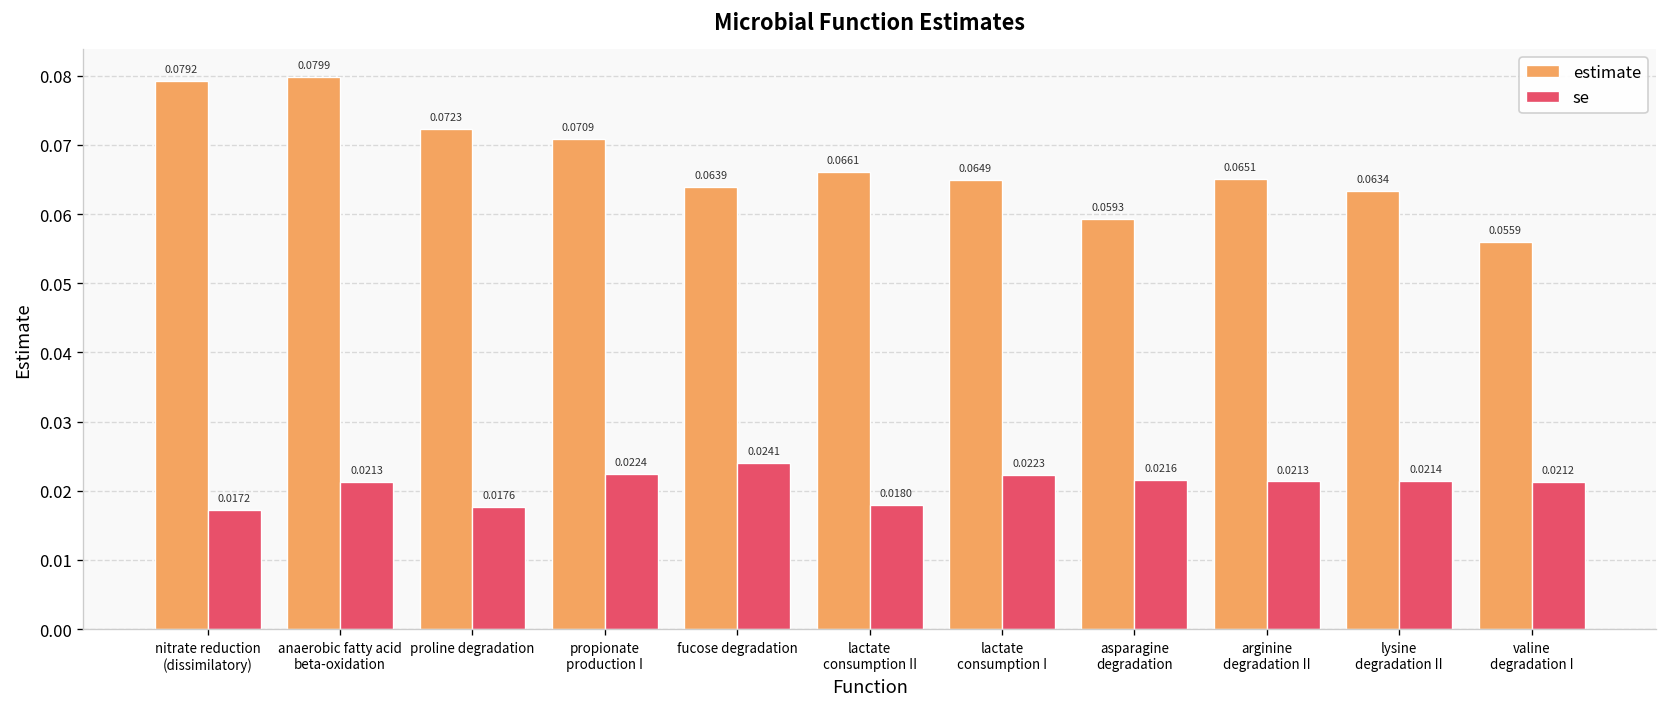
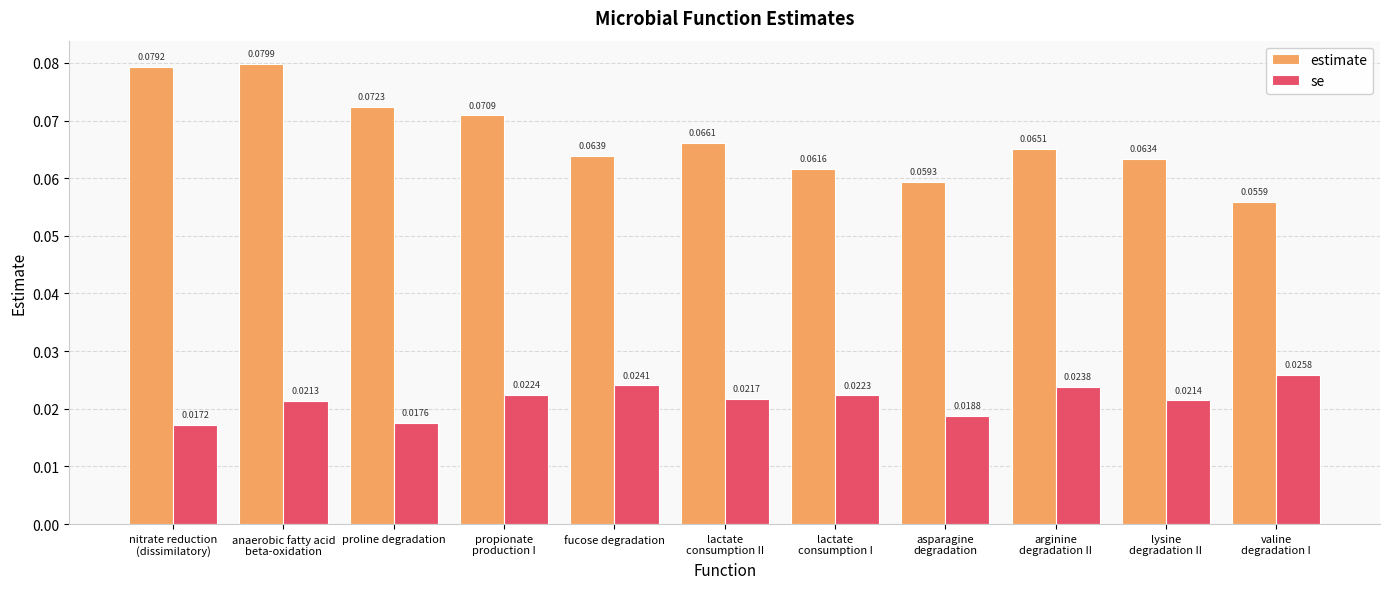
se, lactate consumption II: 0.0180 -> 0.0217
estimate, lactate consumption I: 0.0649 -> 0.0616
se, asparagine degradation: 0.0216 -> 0.0188
se, arginine degradation II: 0.0213 -> 0.0238
se, valine degradation I: 0.0212 -> 0.0258
